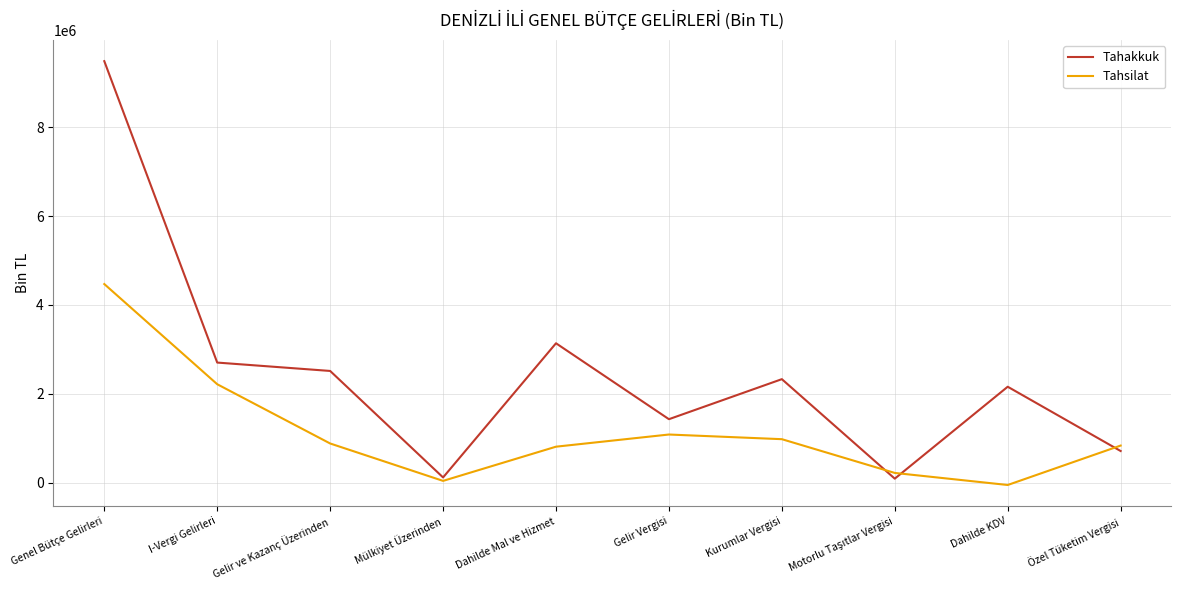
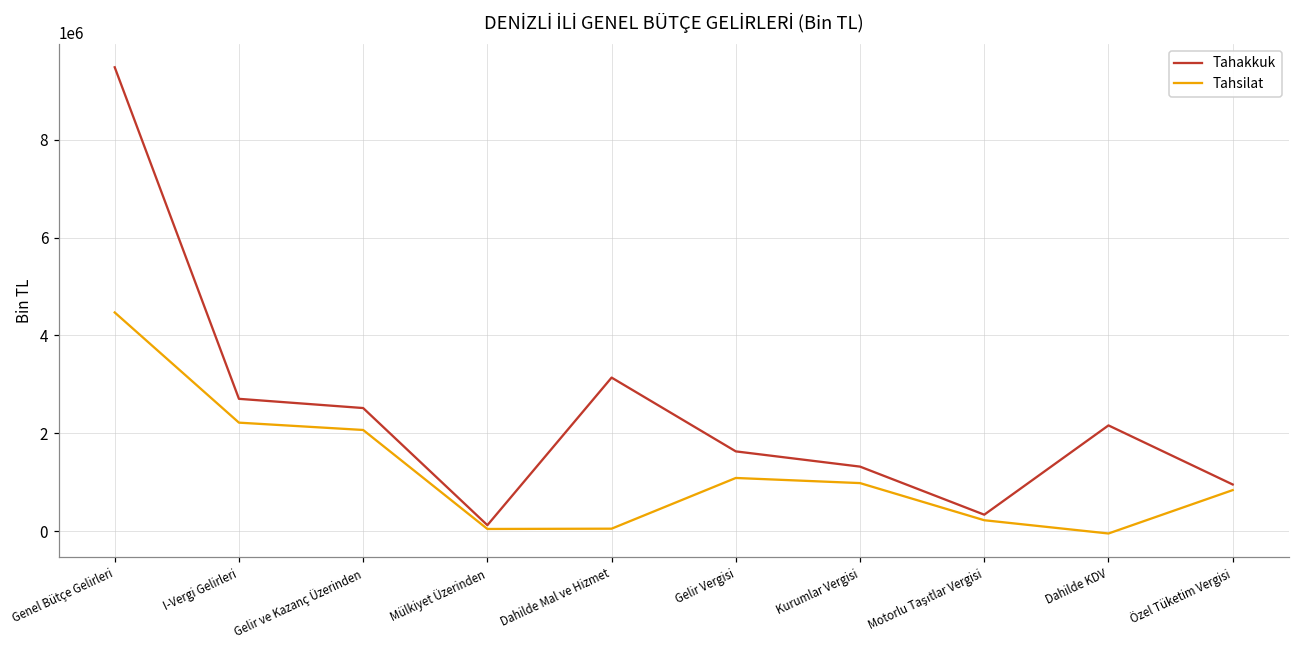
Tahsilat, Gelir ve Kazanç Üzerinden: 900000 -> 2100000
Tahsilat, Dahilde Mal ve Hizmet: 800000 -> 0
Tahakkuk, Gelir Vergisi: 1400000 -> 1600000
Tahakkuk, Kurumlar Vergisi: 2300000 -> 1300000
Tahakkuk, Motorlu Taşıtlar Vergisi: 100000 -> 300000
Tahakkuk, Özel Tüketim Vergisi: 700000 -> 1000000
